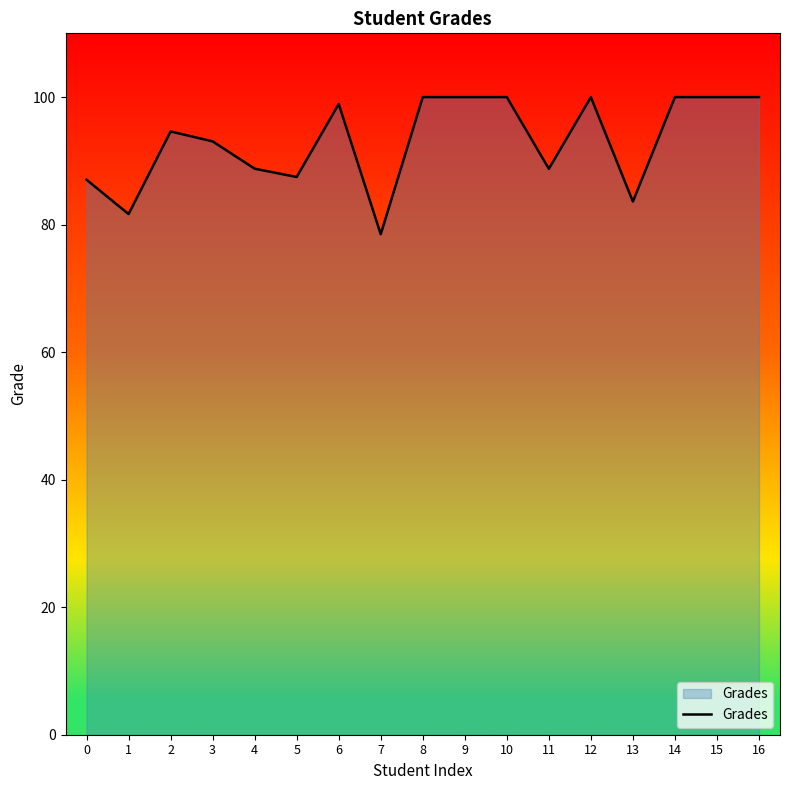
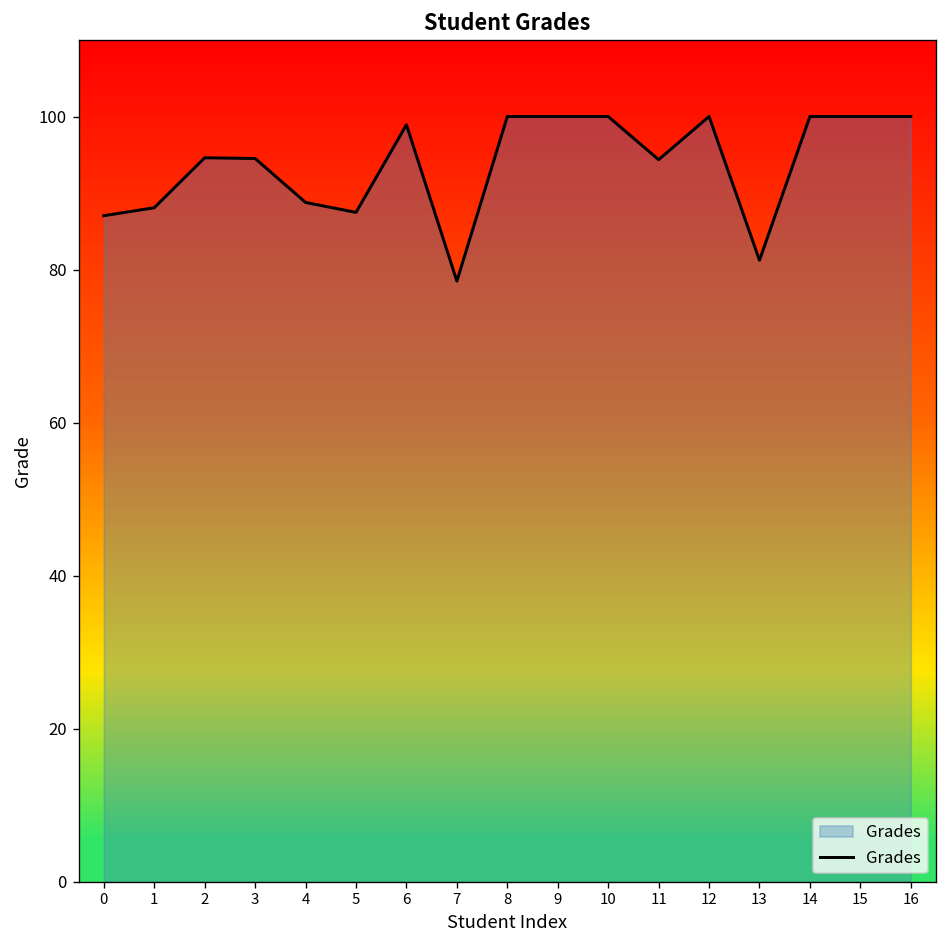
1: 82 -> 88
3: 93 -> 95
11: 89 -> 94
13: 84 -> 81
